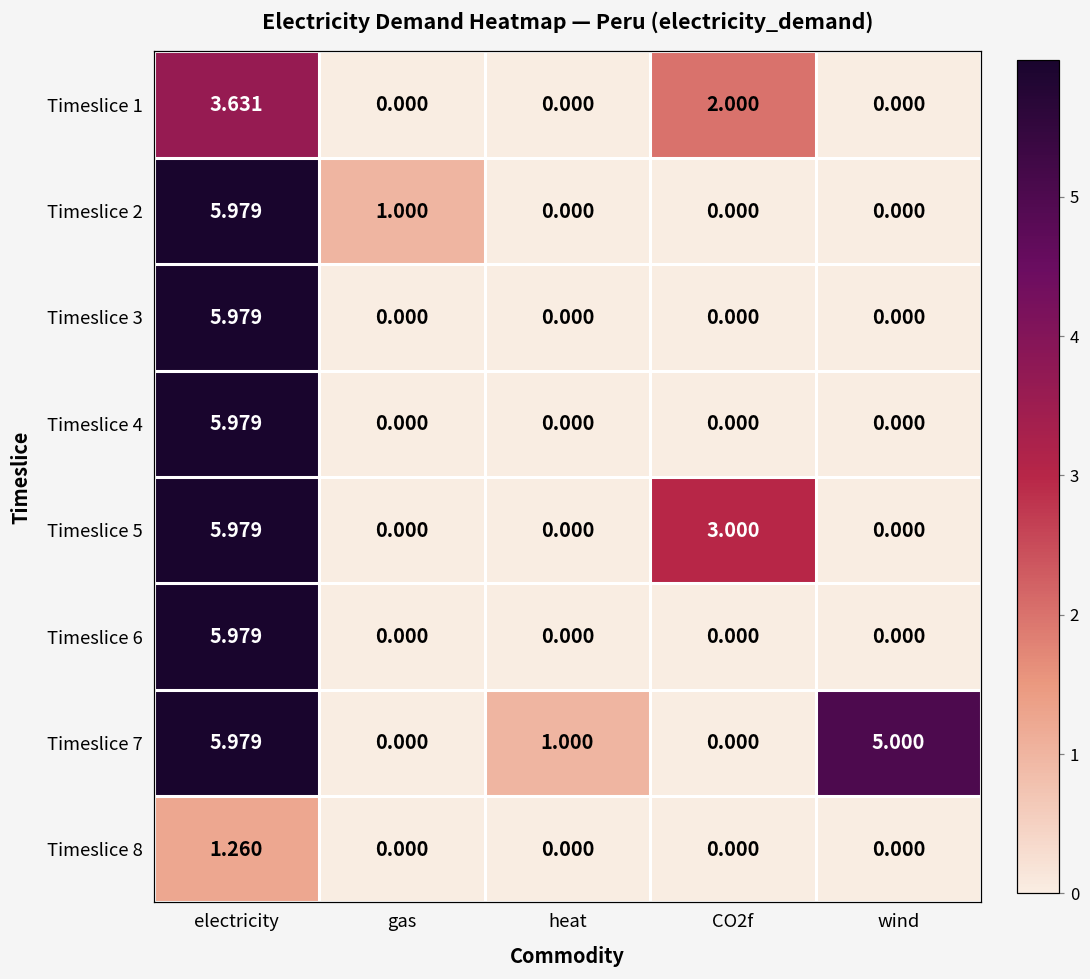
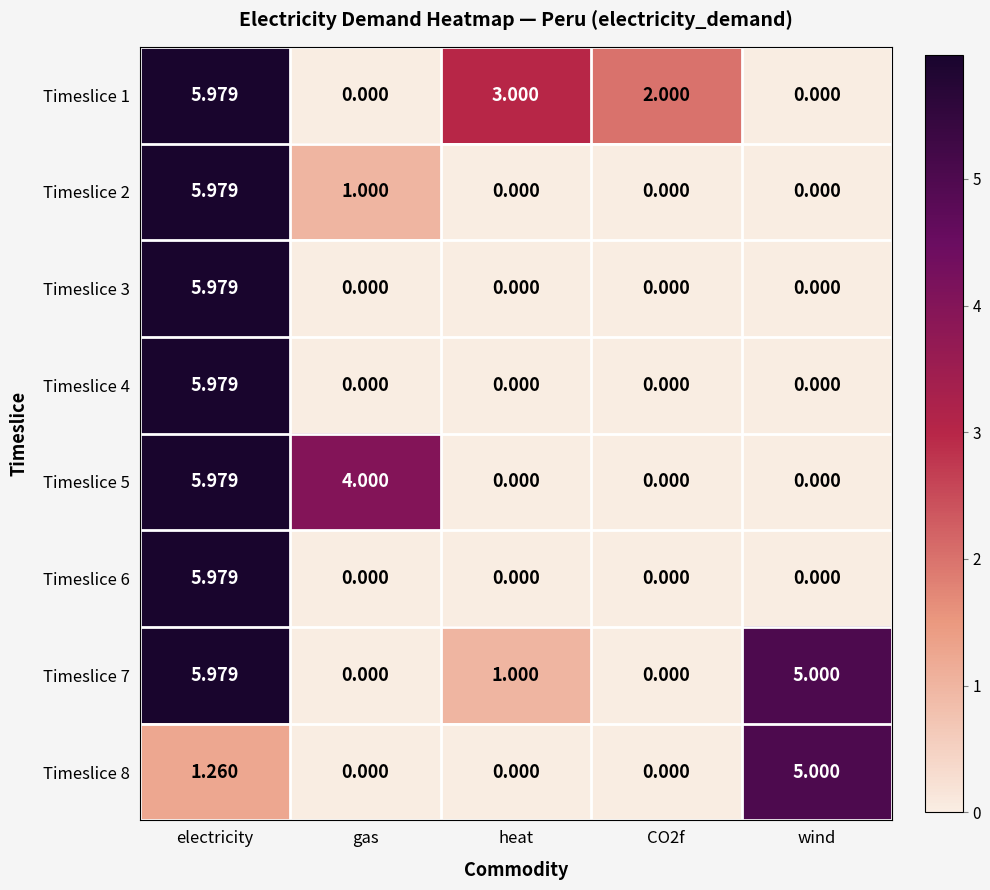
Timeslice 1, electricity: 3.631 -> 5.979
Timeslice 1, heat: 0.000 -> 3.000
Timeslice 5, gas: 0.000 -> 4.000
Timeslice 5, CO2f: 3.000 -> 0.000
Timeslice 8, wind: 0.000 -> 5.000
